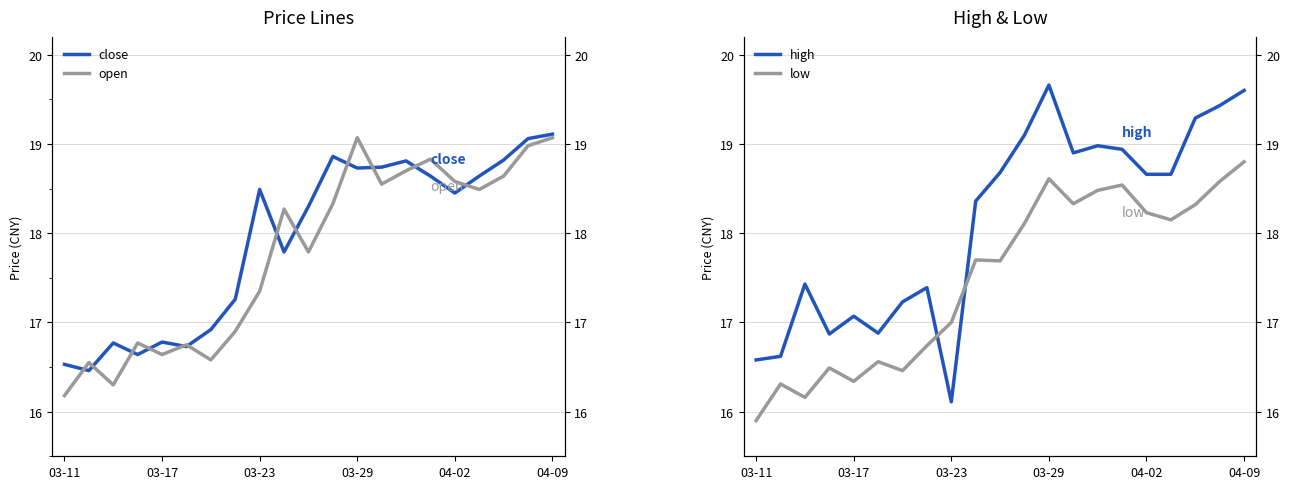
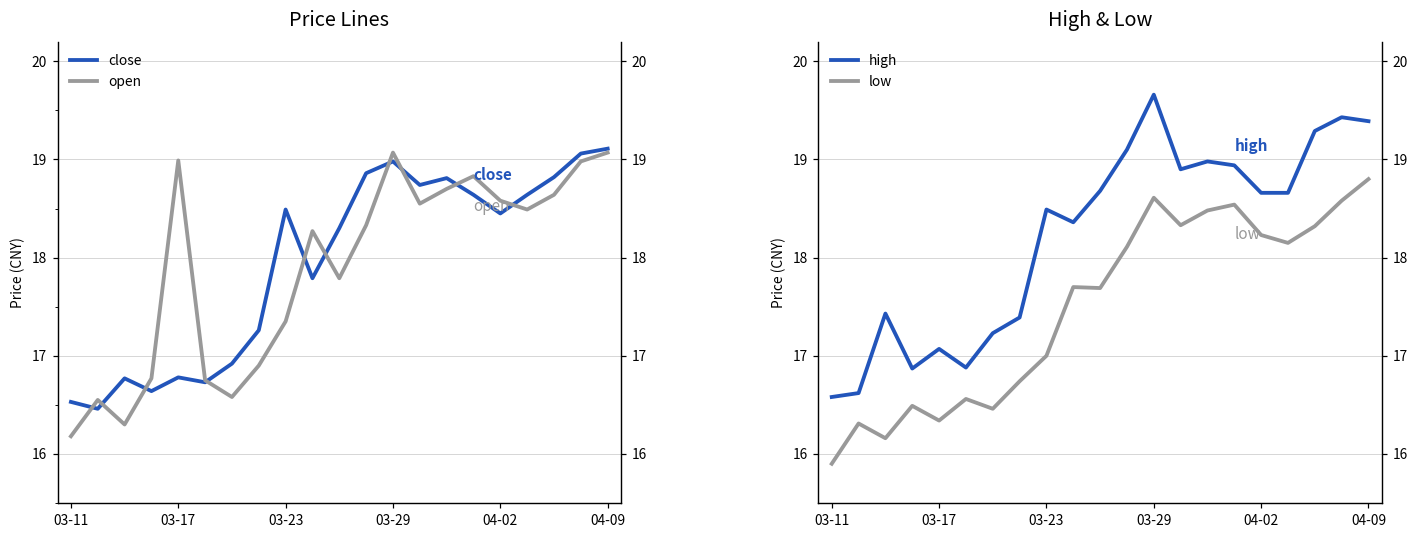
Price Lines, open, 03-17: 16.6 -> 19.0
Price Lines, close, 03-29: 18.7 -> 19.0
High & Low, high, 03-23: 16.1 -> 18.5
High & Low, high, 04-09: 19.6 -> 19.4
